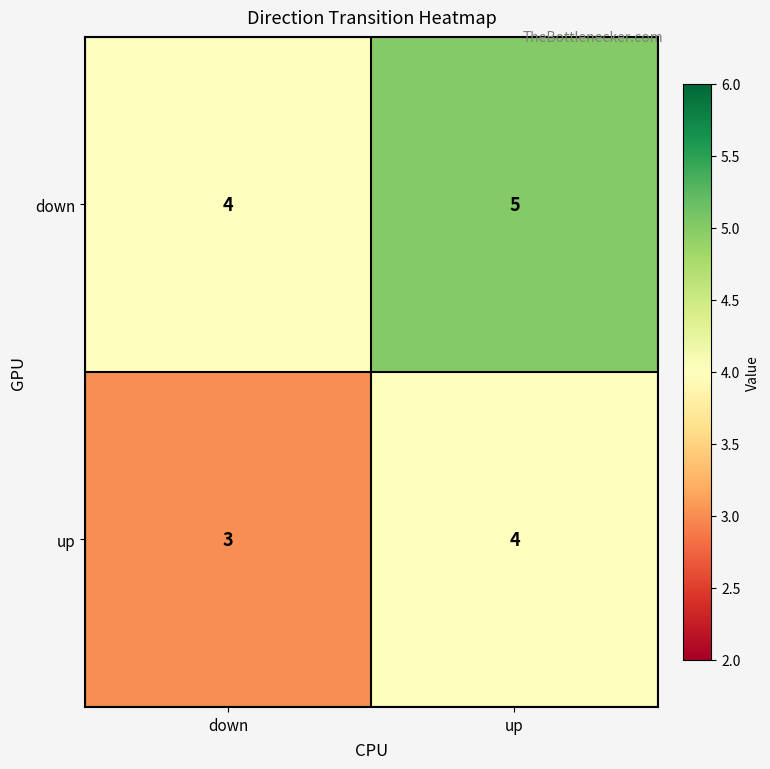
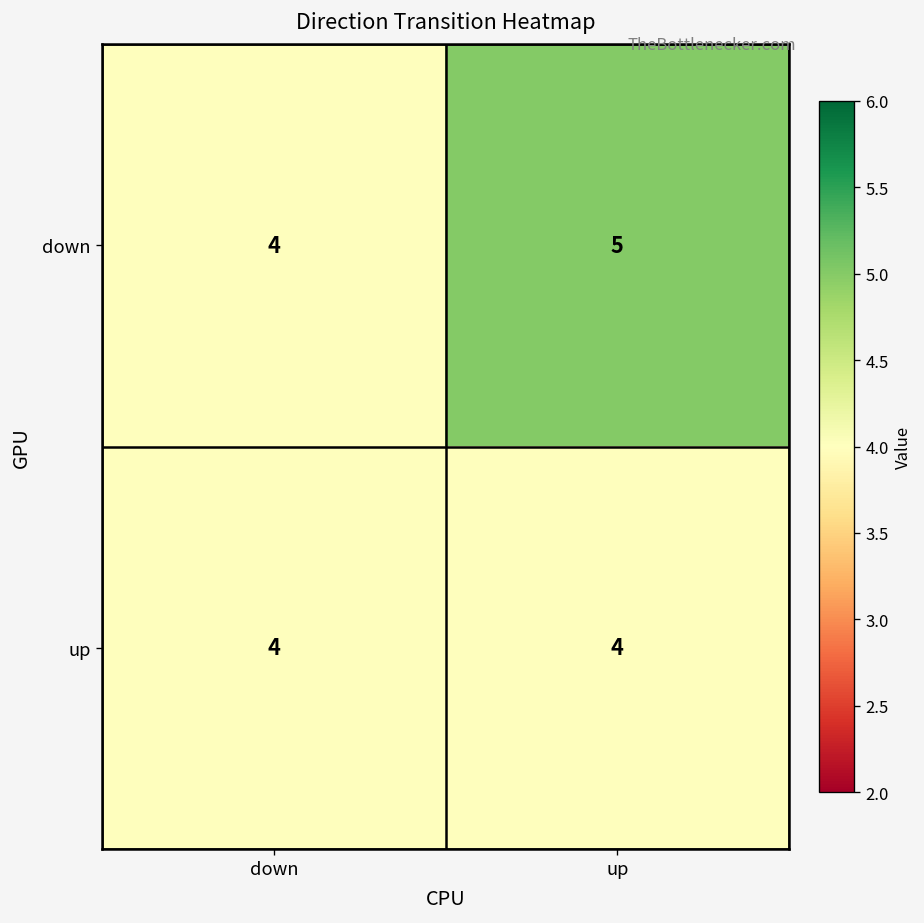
up, down: 3 -> 4
